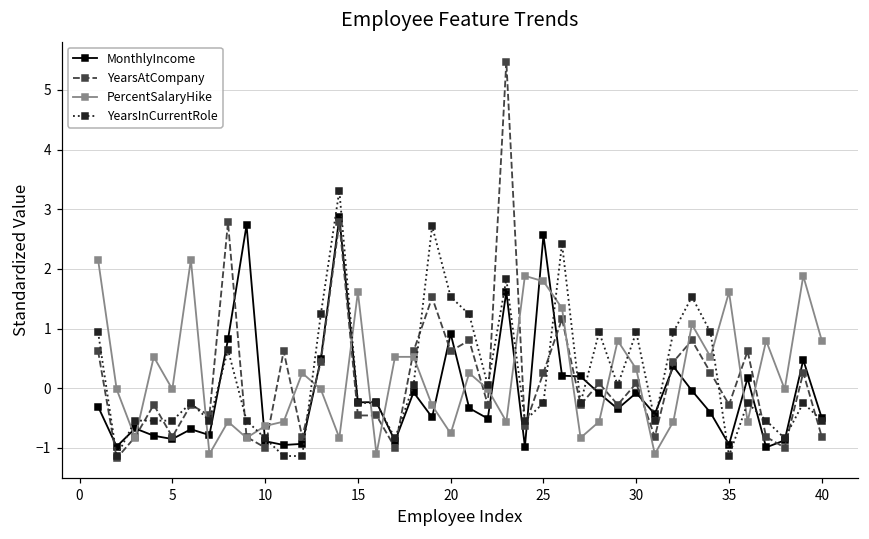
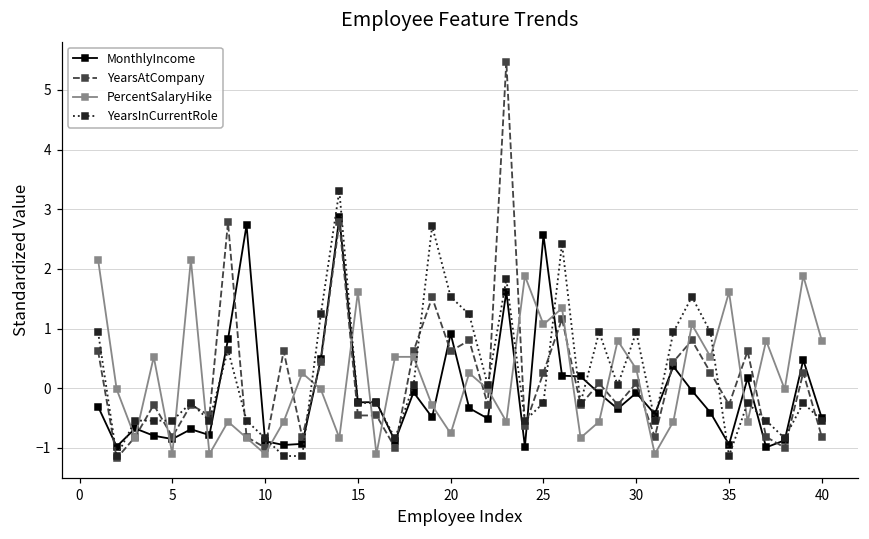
PercentSalaryHike, 5: 0.0 -> -1.1
PercentSalaryHike, 10: -0.6 -> -1.1
PercentSalaryHike, 25: 1.8 -> 1.1
